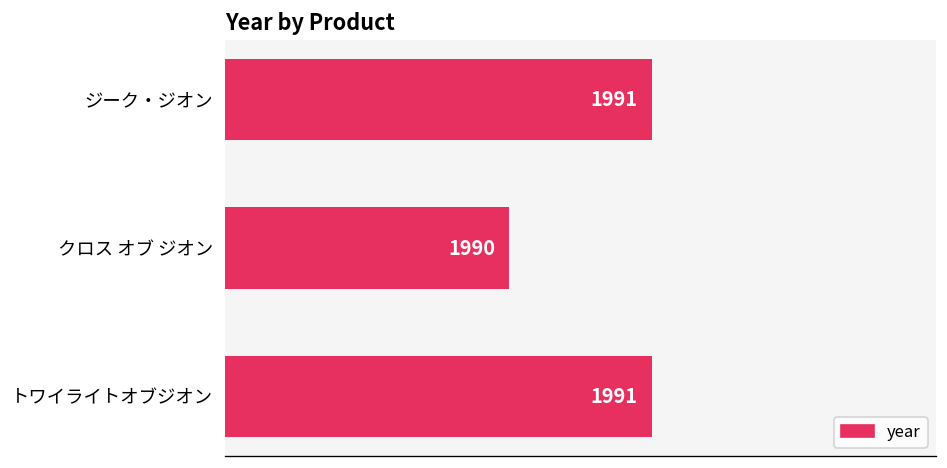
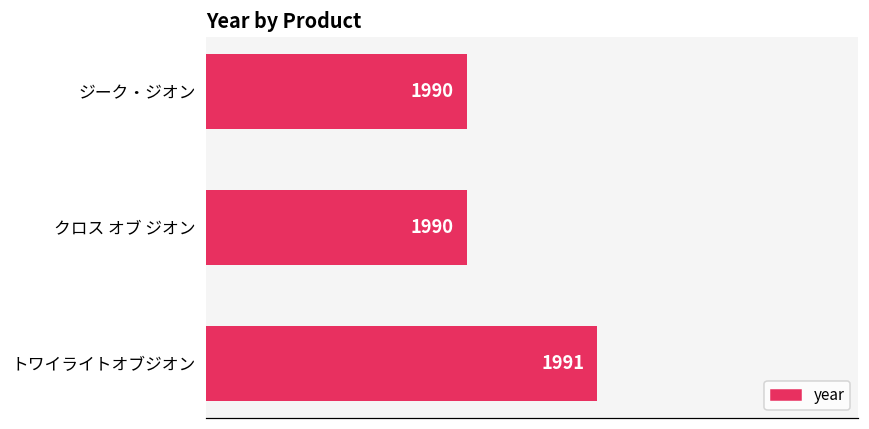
ジーク・ジオン: 1991 -> 1990
